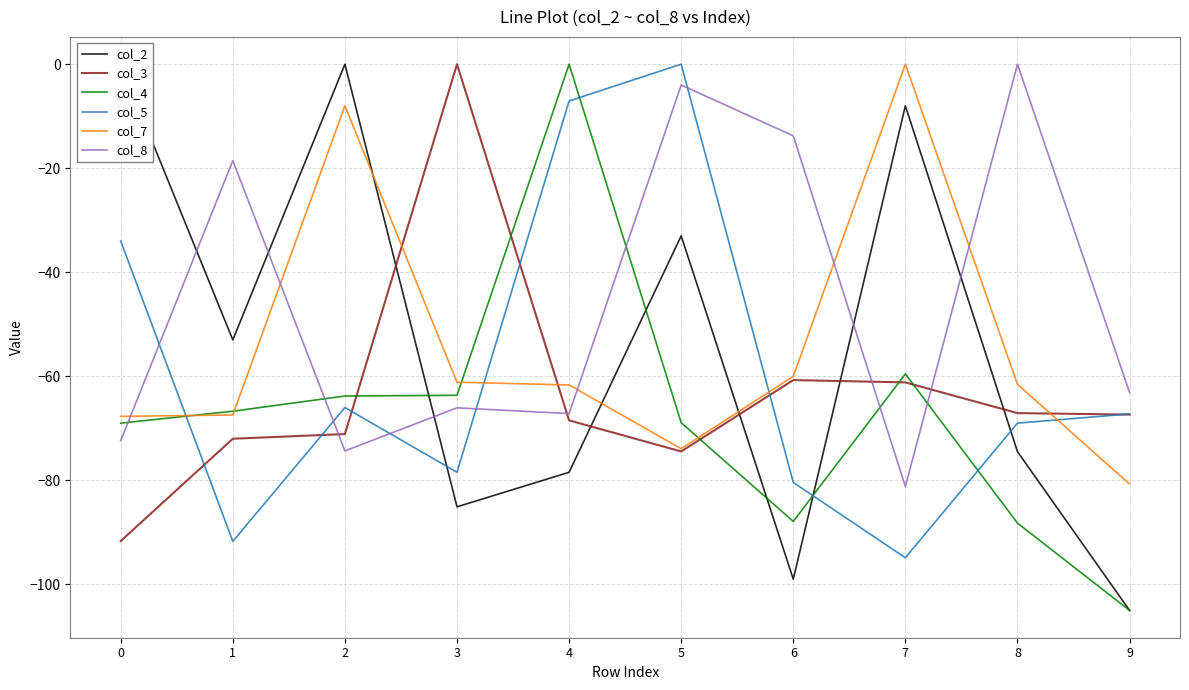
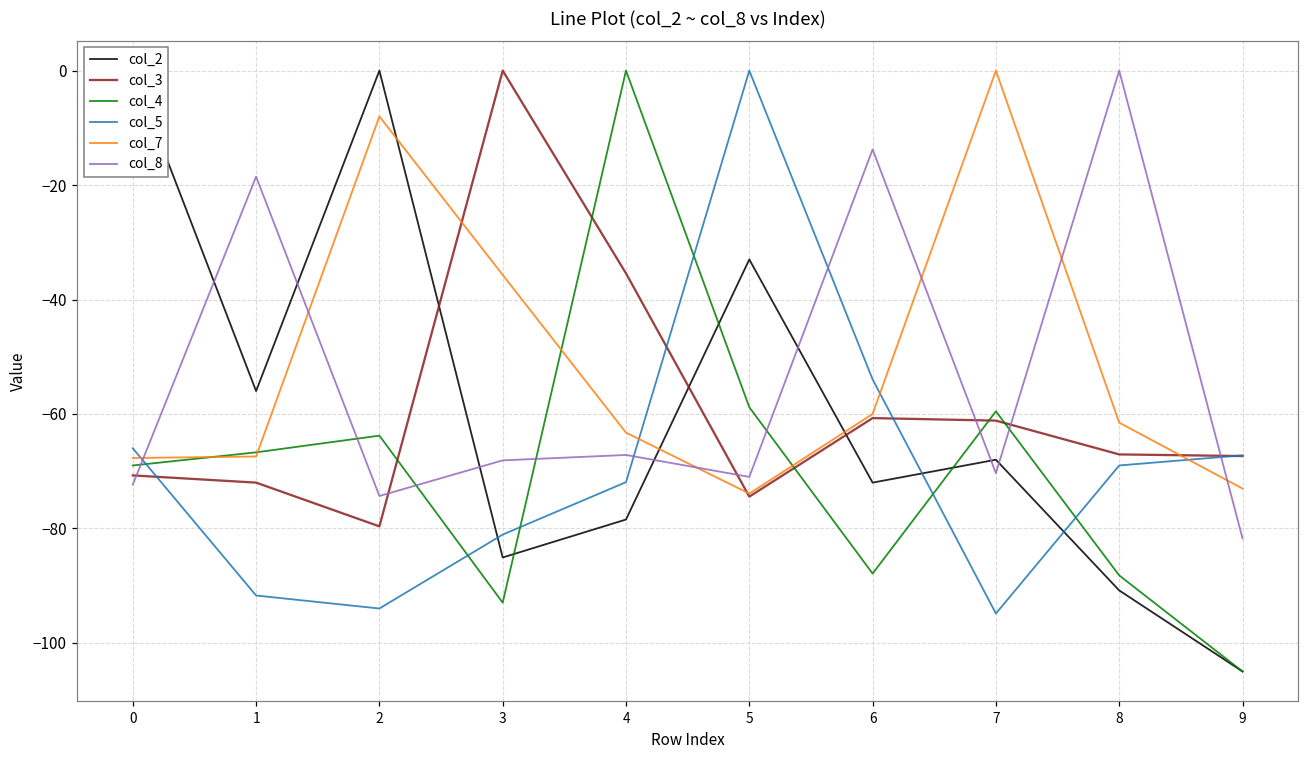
col_3, 0: -92 -> -71
col_5, 0: -34 -> -66
col_2, 1: -53 -> -56
col_3, 2: -71 -> -80
col_5, 2: -66 -> -94
col_4, 3: -64 -> -93
col_5, 3: -78 -> -81
col_7, 3: -61 -> -36
col_8, 3: -66 -> -68
col_3, 4: -68 -> -35
col_5, 4: -7 -> -72
col_7, 4: -62 -> -63
col_4, 5: -69 -> -59
col_8, 5: -4 -> -71
col_2, 6: -99 -> -72
col_5, 6: -80 -> -54
col_2, 7: -8 -> -68
col_8, 7: -81 -> -70
col_2, 8: -74 -> -91
col_7, 9: -81 -> -73
col_8, 9: -63 -> -82
